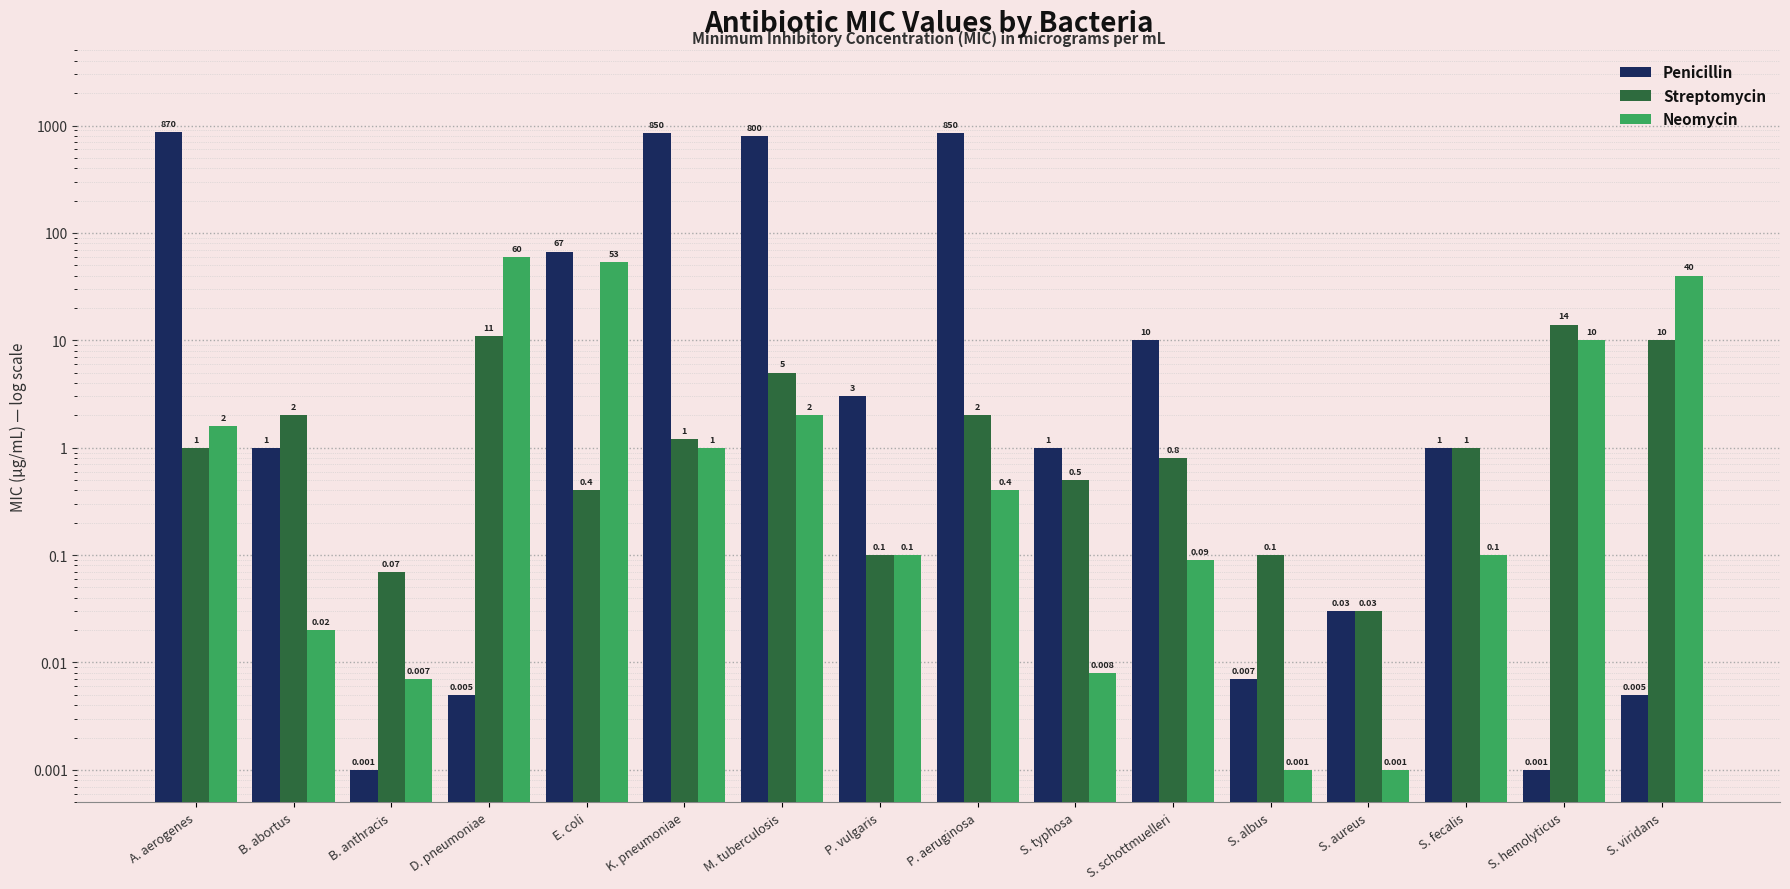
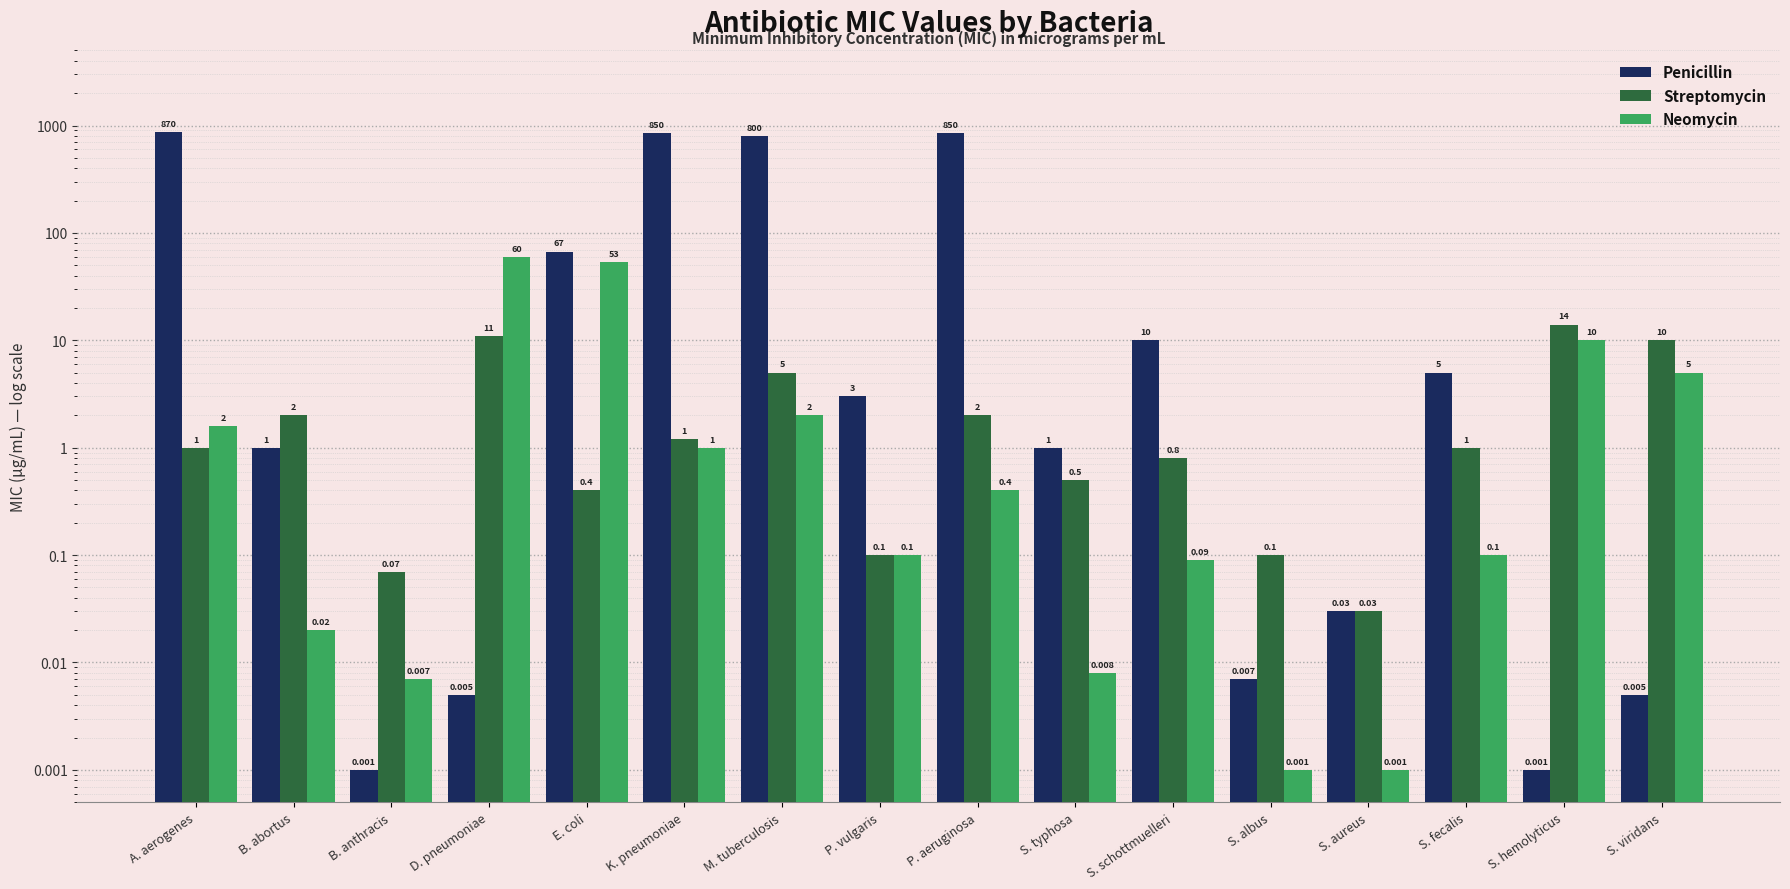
Penicillin, S. fecalis: 1 -> 5
Neomycin, S. viridans: 40 -> 5
